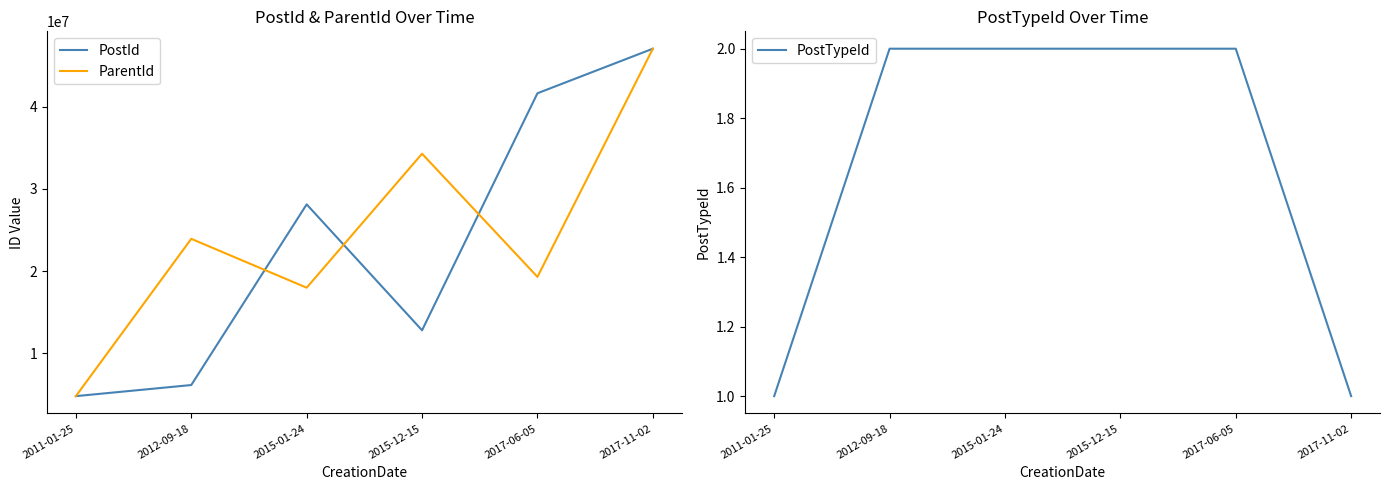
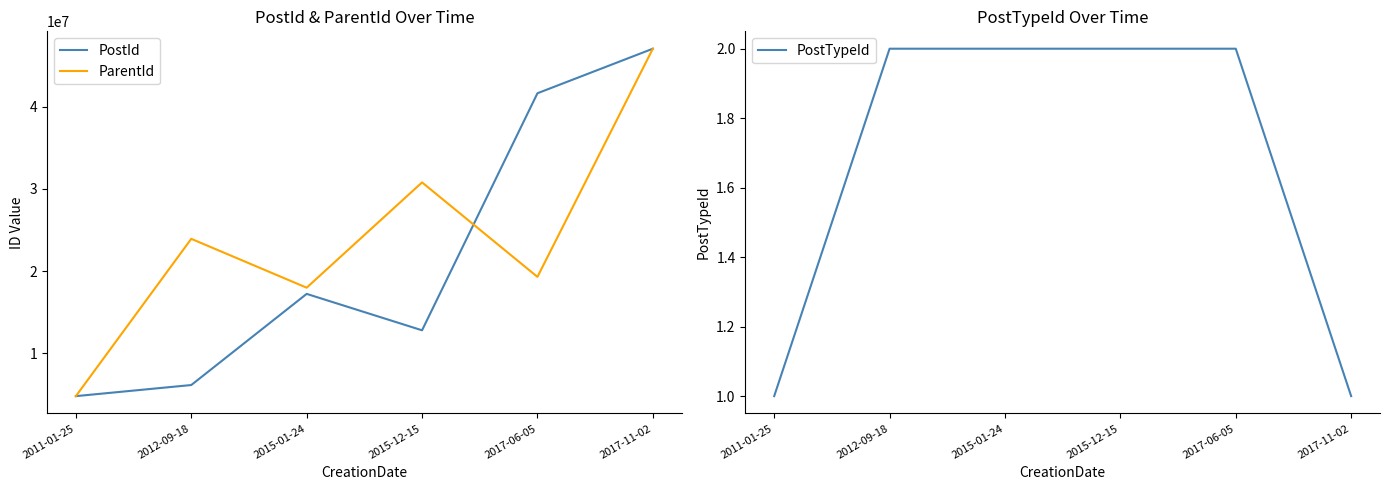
PostId & ParentId Over Time, PostId, 2015-01-24: 28000000 -> 17000000
PostId & ParentId Over Time, ParentId, 2015-12-15: 34000000 -> 31000000
